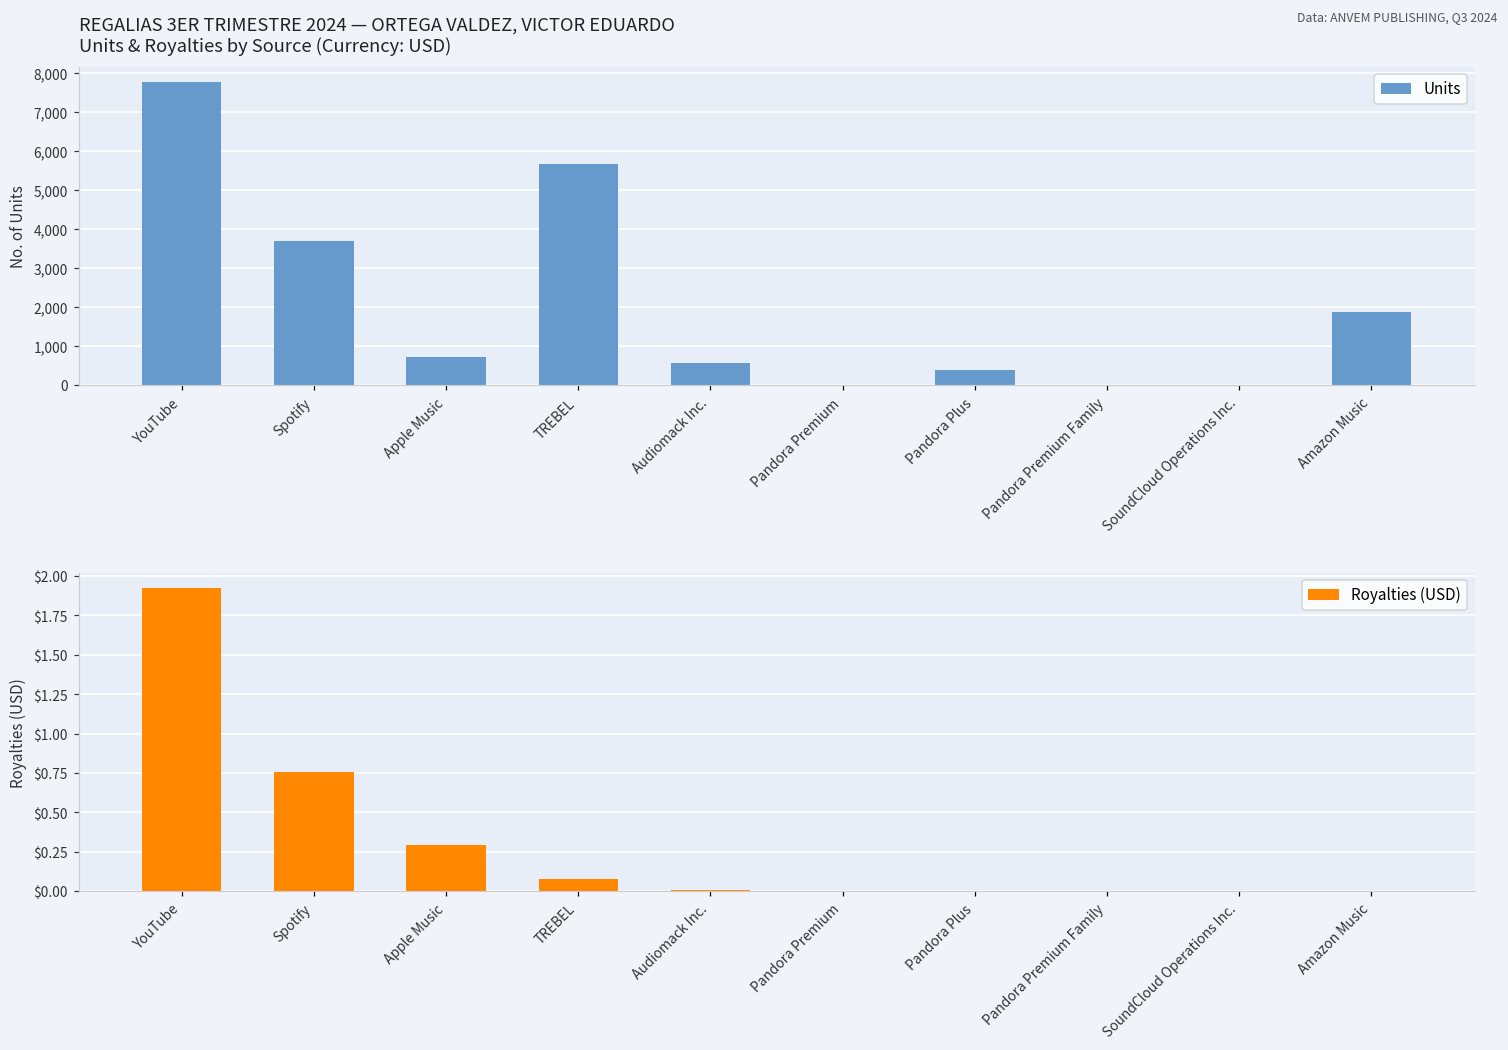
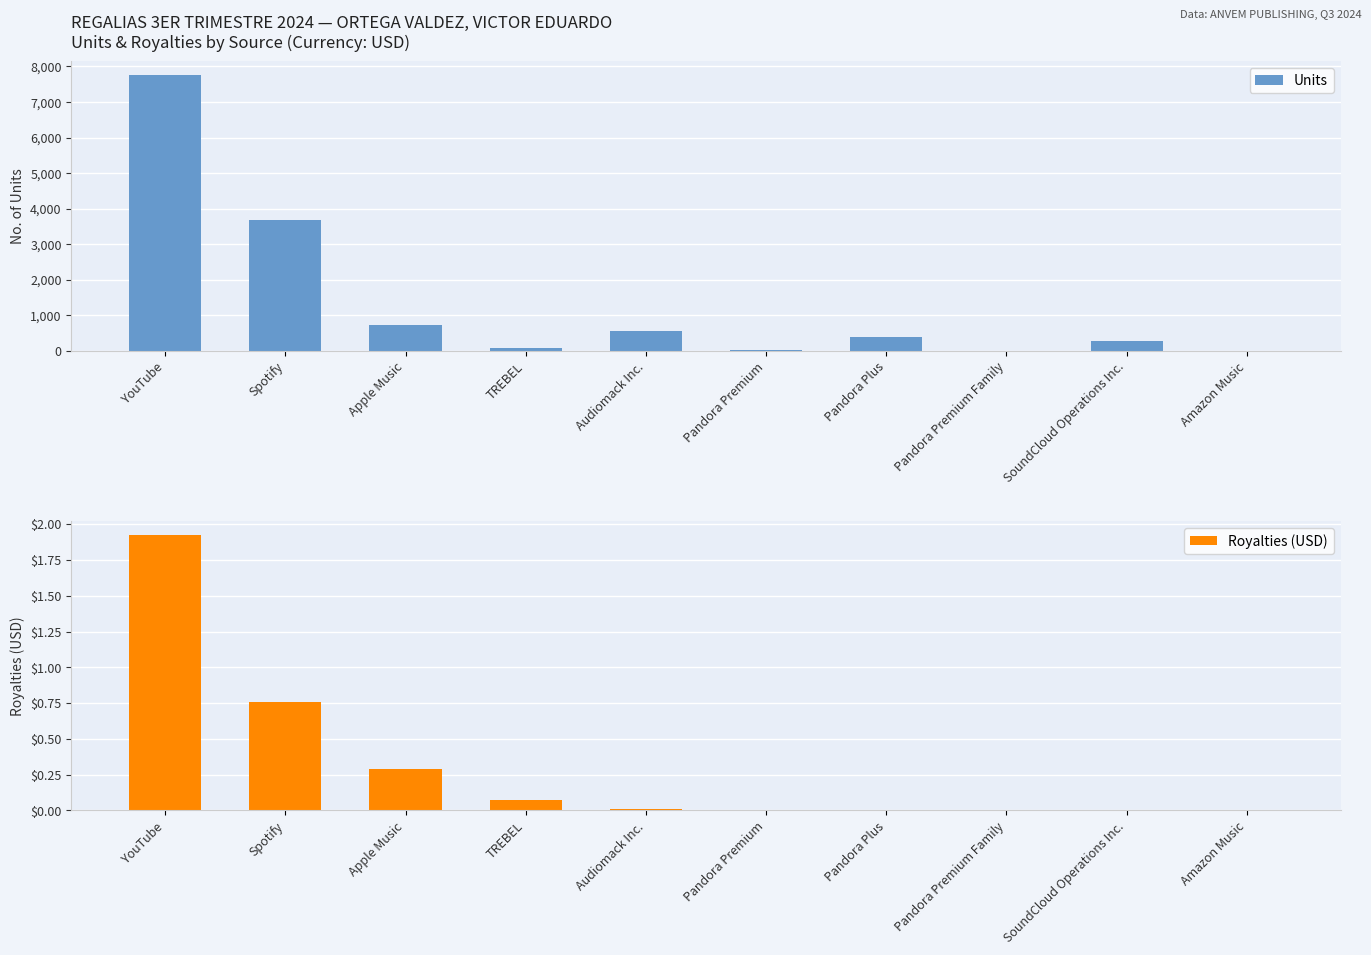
REGALIAS 3ER TRIMESTRE 2024 — ORTEGA VALDEZ, VICTOR EDUARDO Units & Royalties by Source (Currency: USD), TREBEL: 5,700 -> 100
REGALIAS 3ER TRIMESTRE 2024 — ORTEGA VALDEZ, VICTOR EDUARDO Units & Royalties by Source (Currency: USD), SoundCloud Operations Inc.: 0 -> 300
REGALIAS 3ER TRIMESTRE 2024 — ORTEGA VALDEZ, VICTOR EDUARDO Units & Royalties by Source (Currency: USD), Amazon Music: 1,900 -> 0
